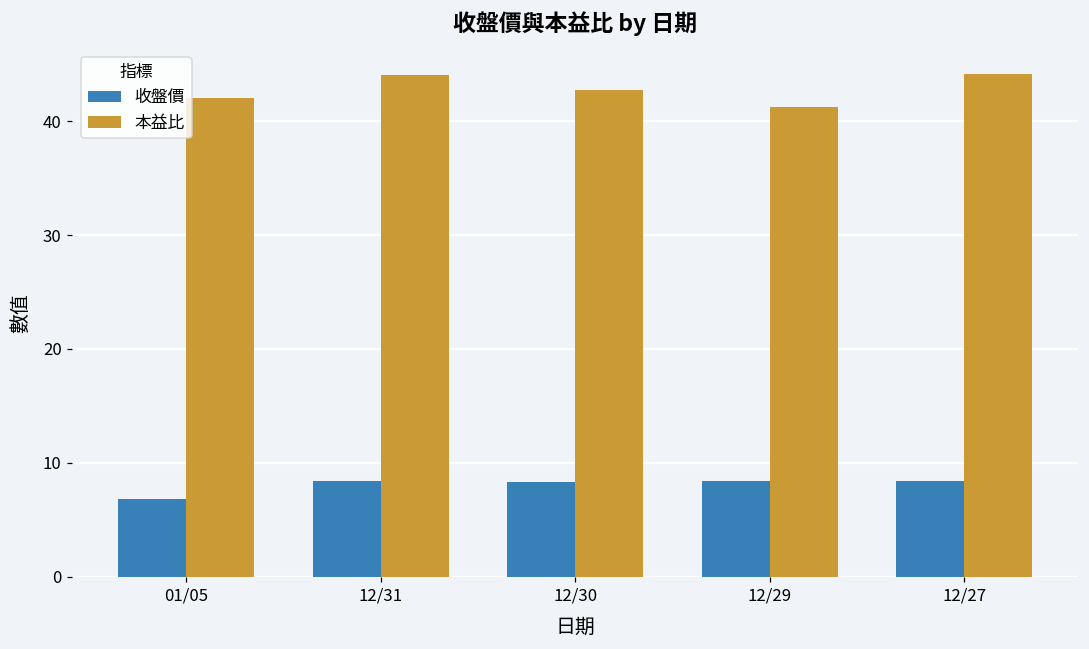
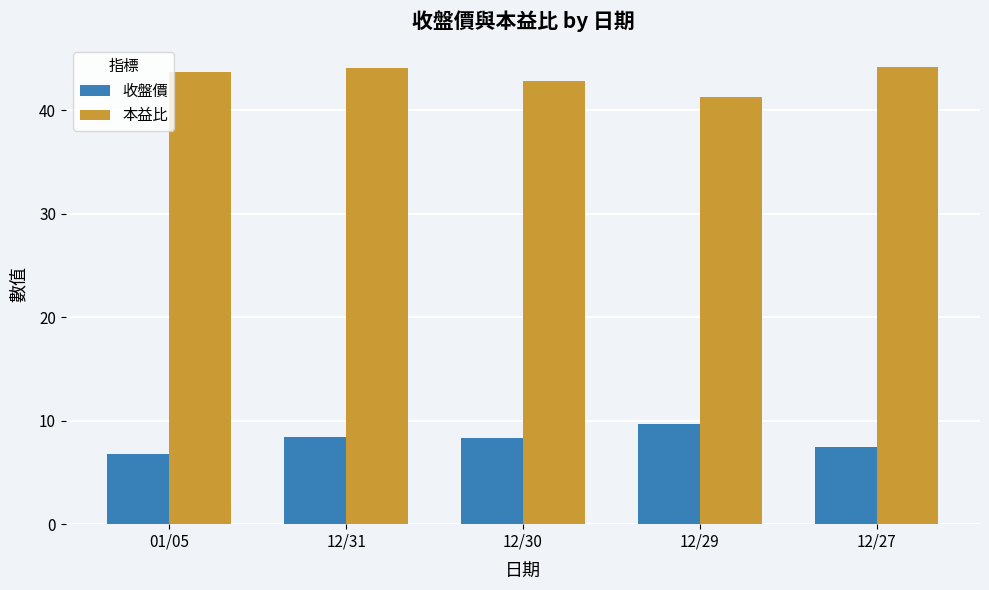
本益比, 01/05: 42.1 -> 43.7
收盤價, 12/29: 8.4 -> 9.7
收盤價, 12/27: 8.4 -> 7.5
